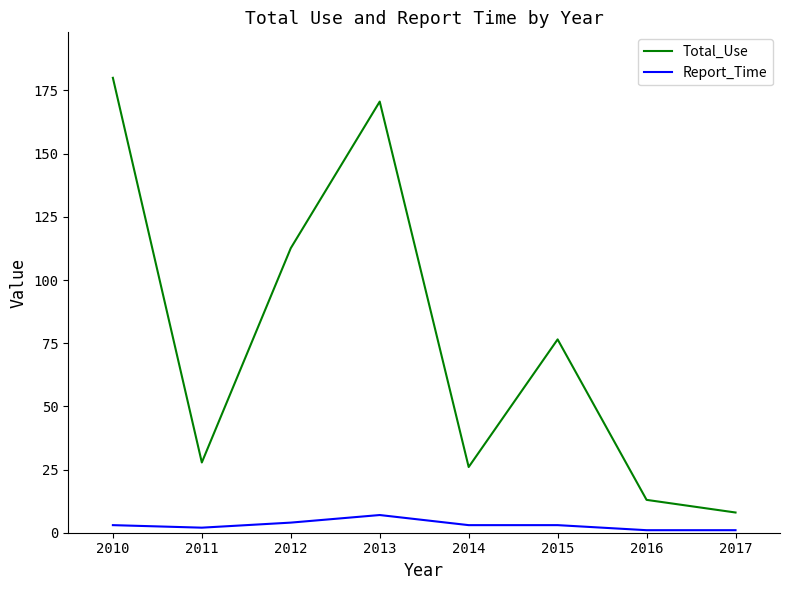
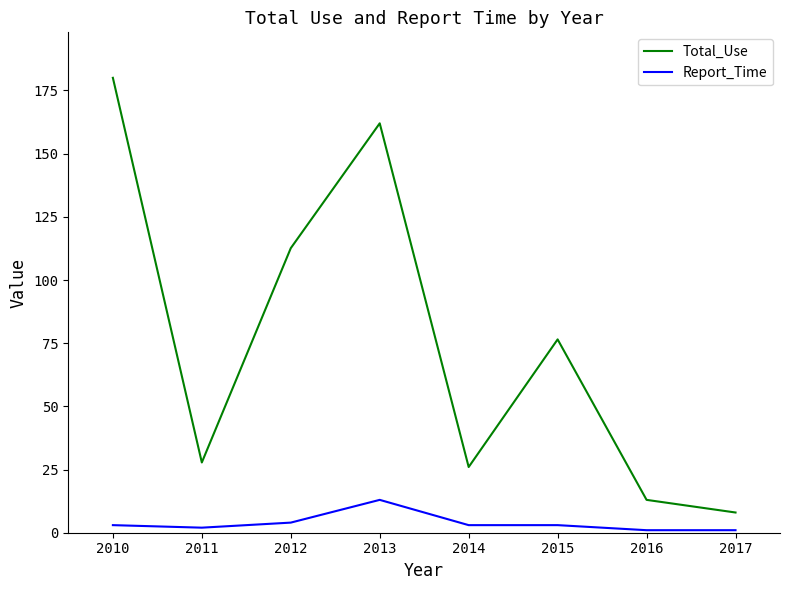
Total_Use, 2013: 171 -> 162
Report_Time, 2013: 7 -> 13
